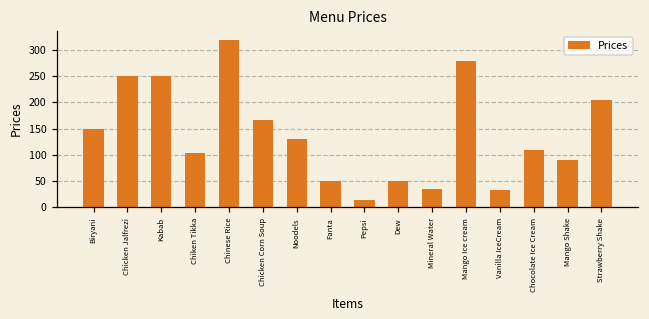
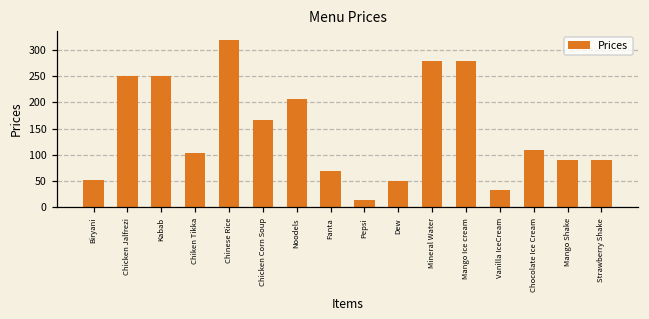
Biryani: 150 -> 50
Noodels: 130 -> 210
Fanta: 50 -> 70
Mineral Water: 40 -> 280
Strawberry Shake: 210 -> 90
